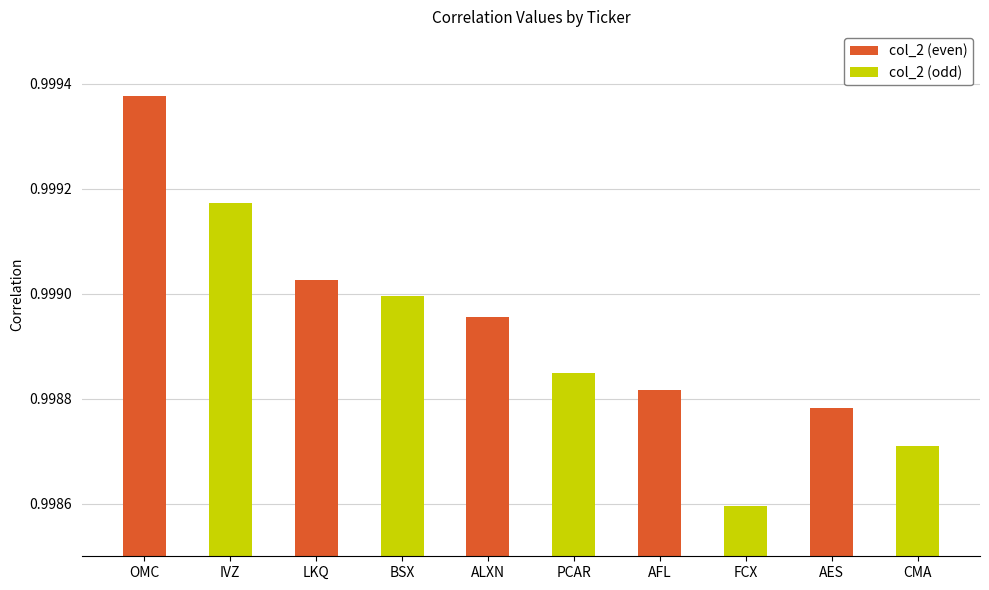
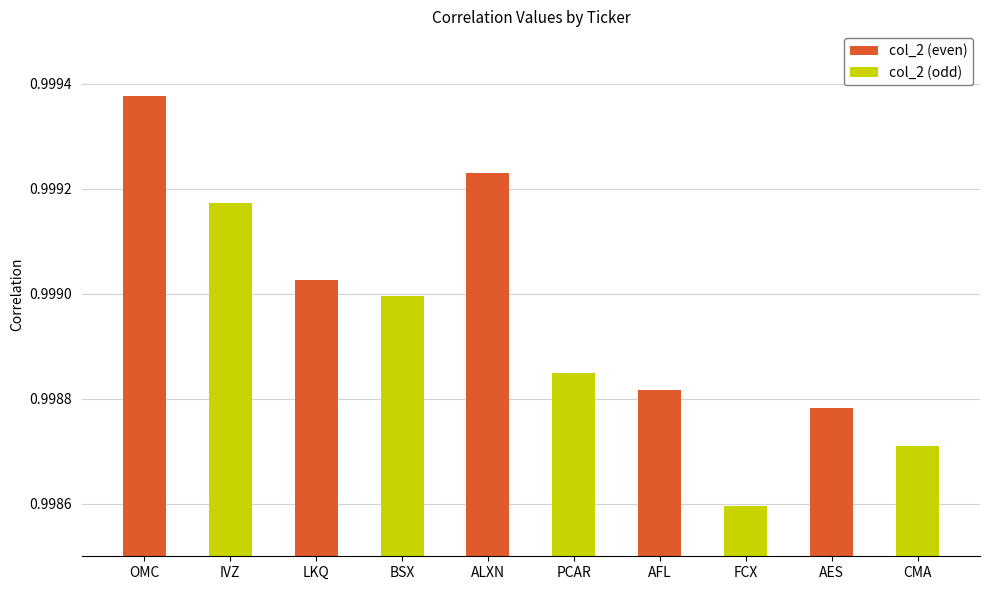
ALXN: 0.99896 -> 0.99923
